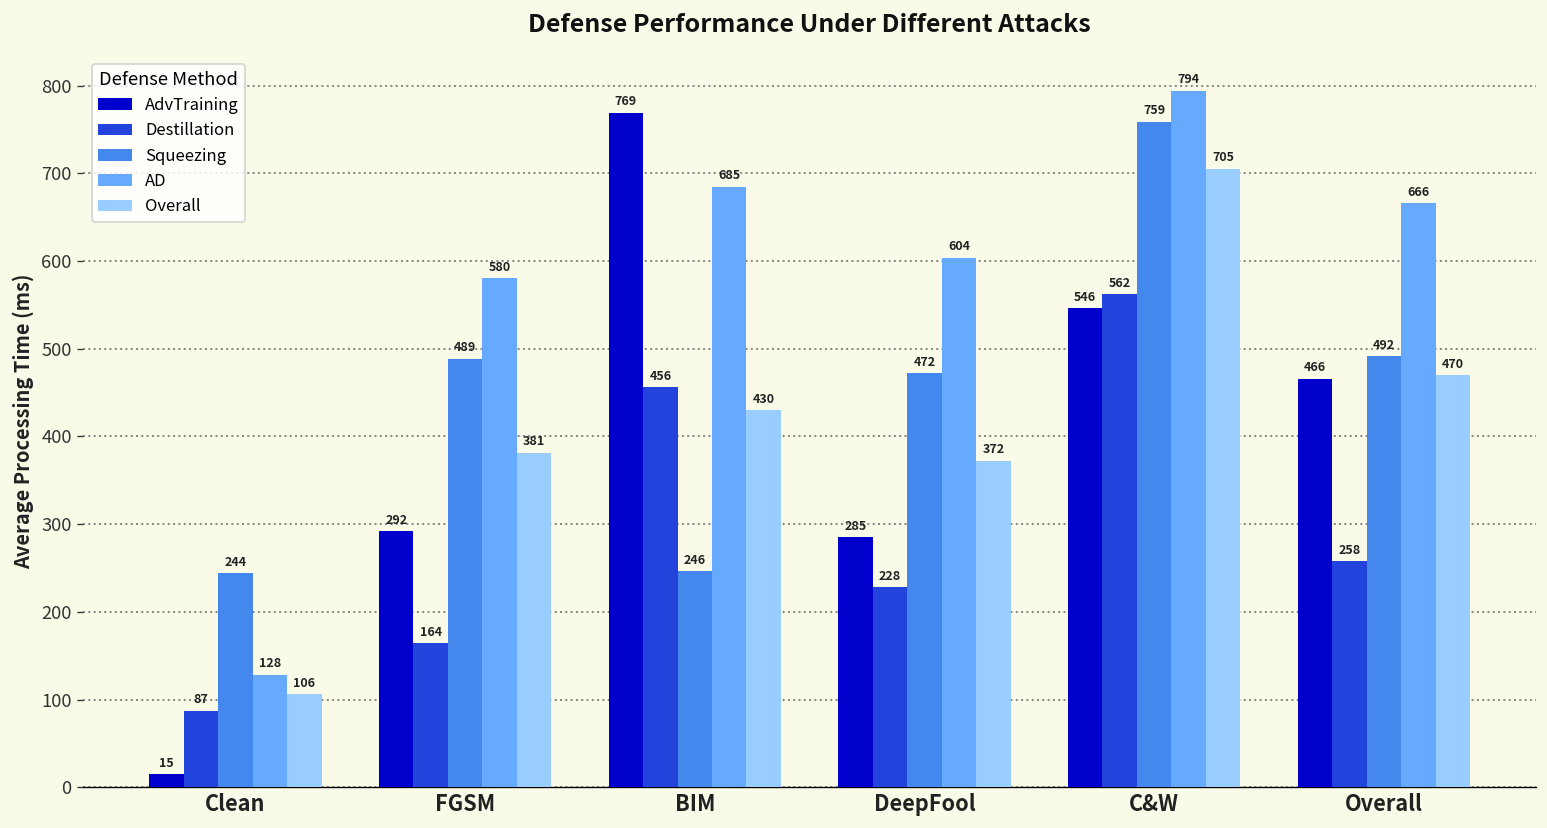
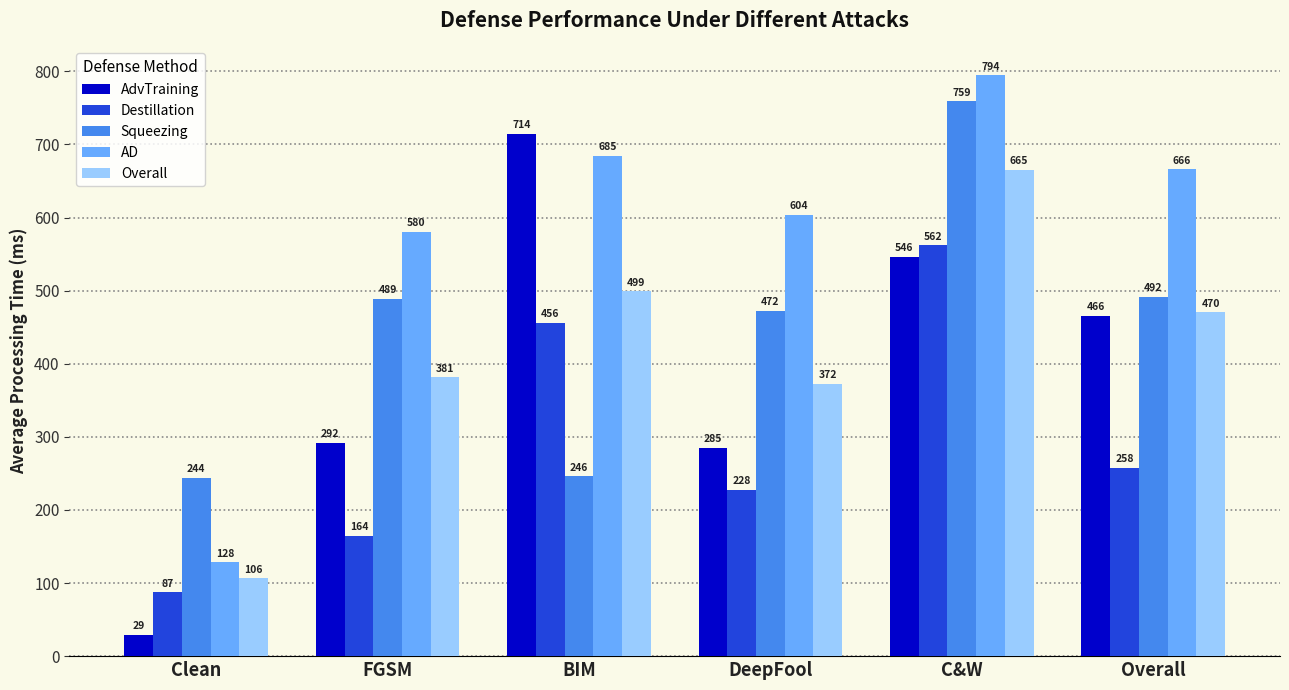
AdvTraining, Clean: 15 -> 29
AdvTraining, BIM: 769 -> 714
Overall, BIM: 430 -> 499
Overall, C&W: 705 -> 665
